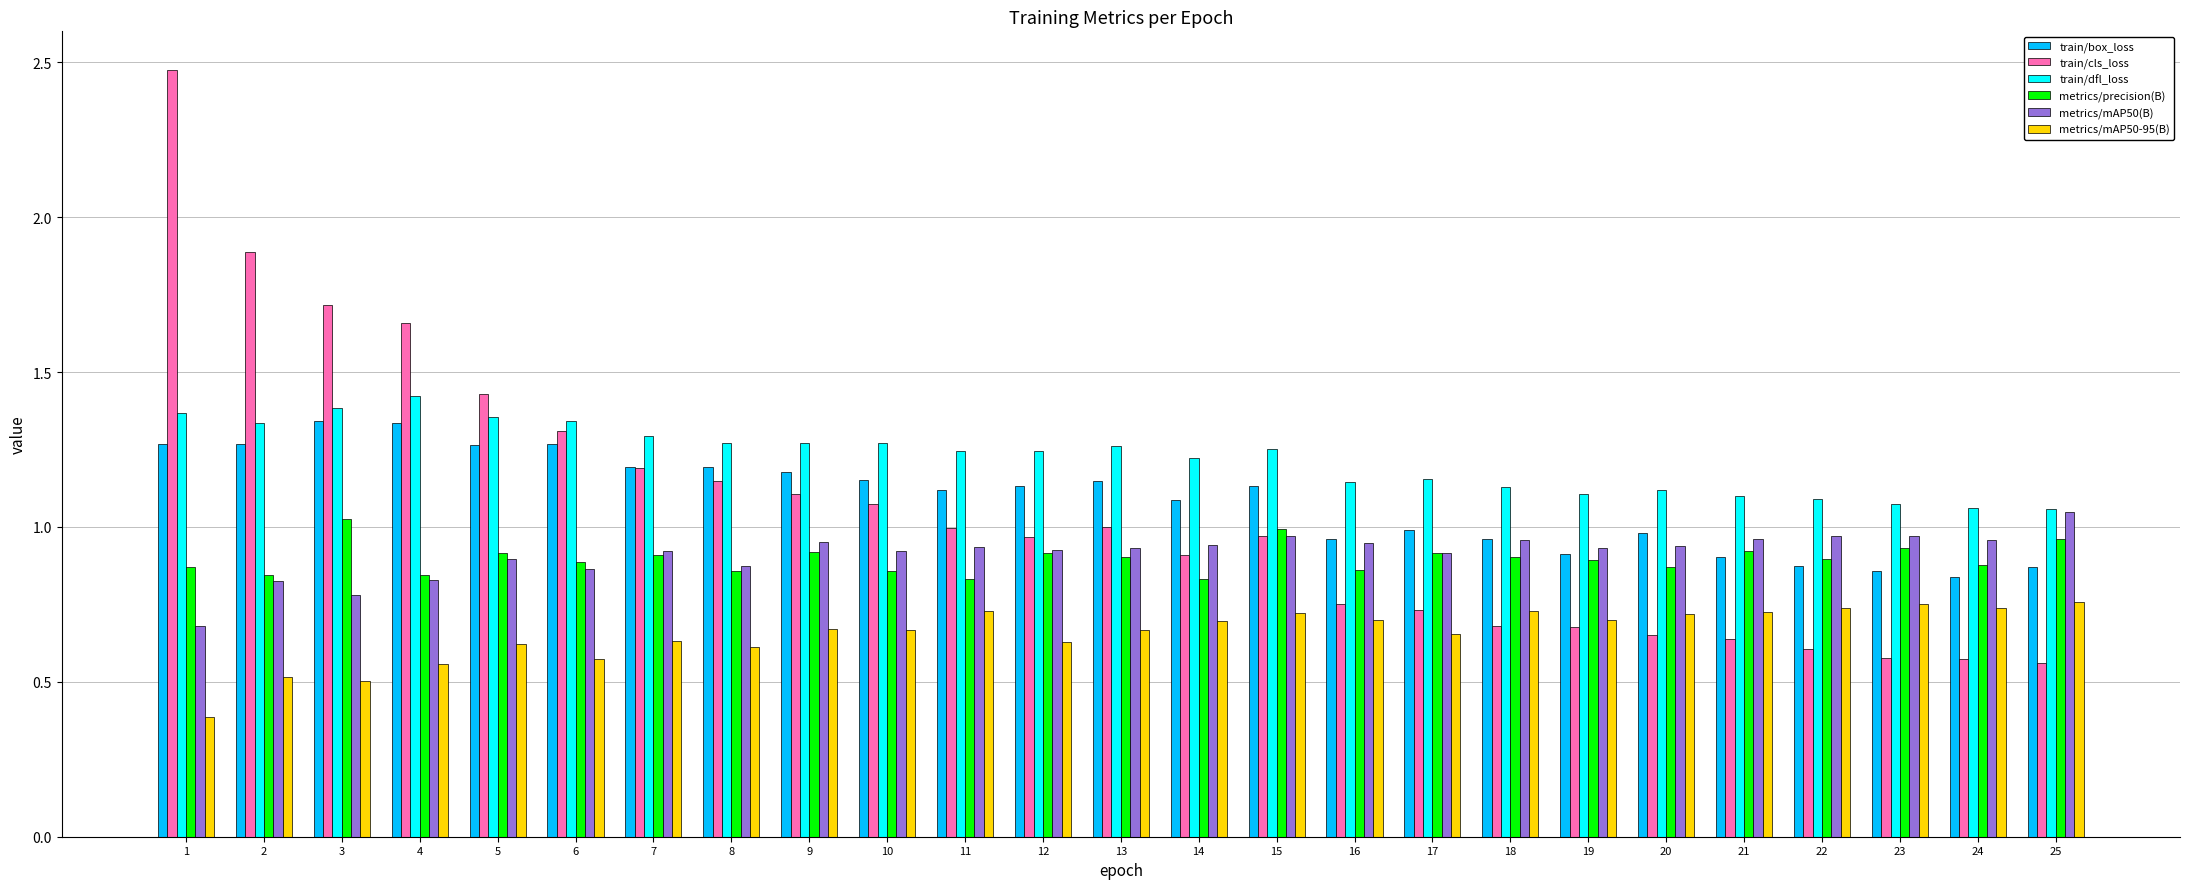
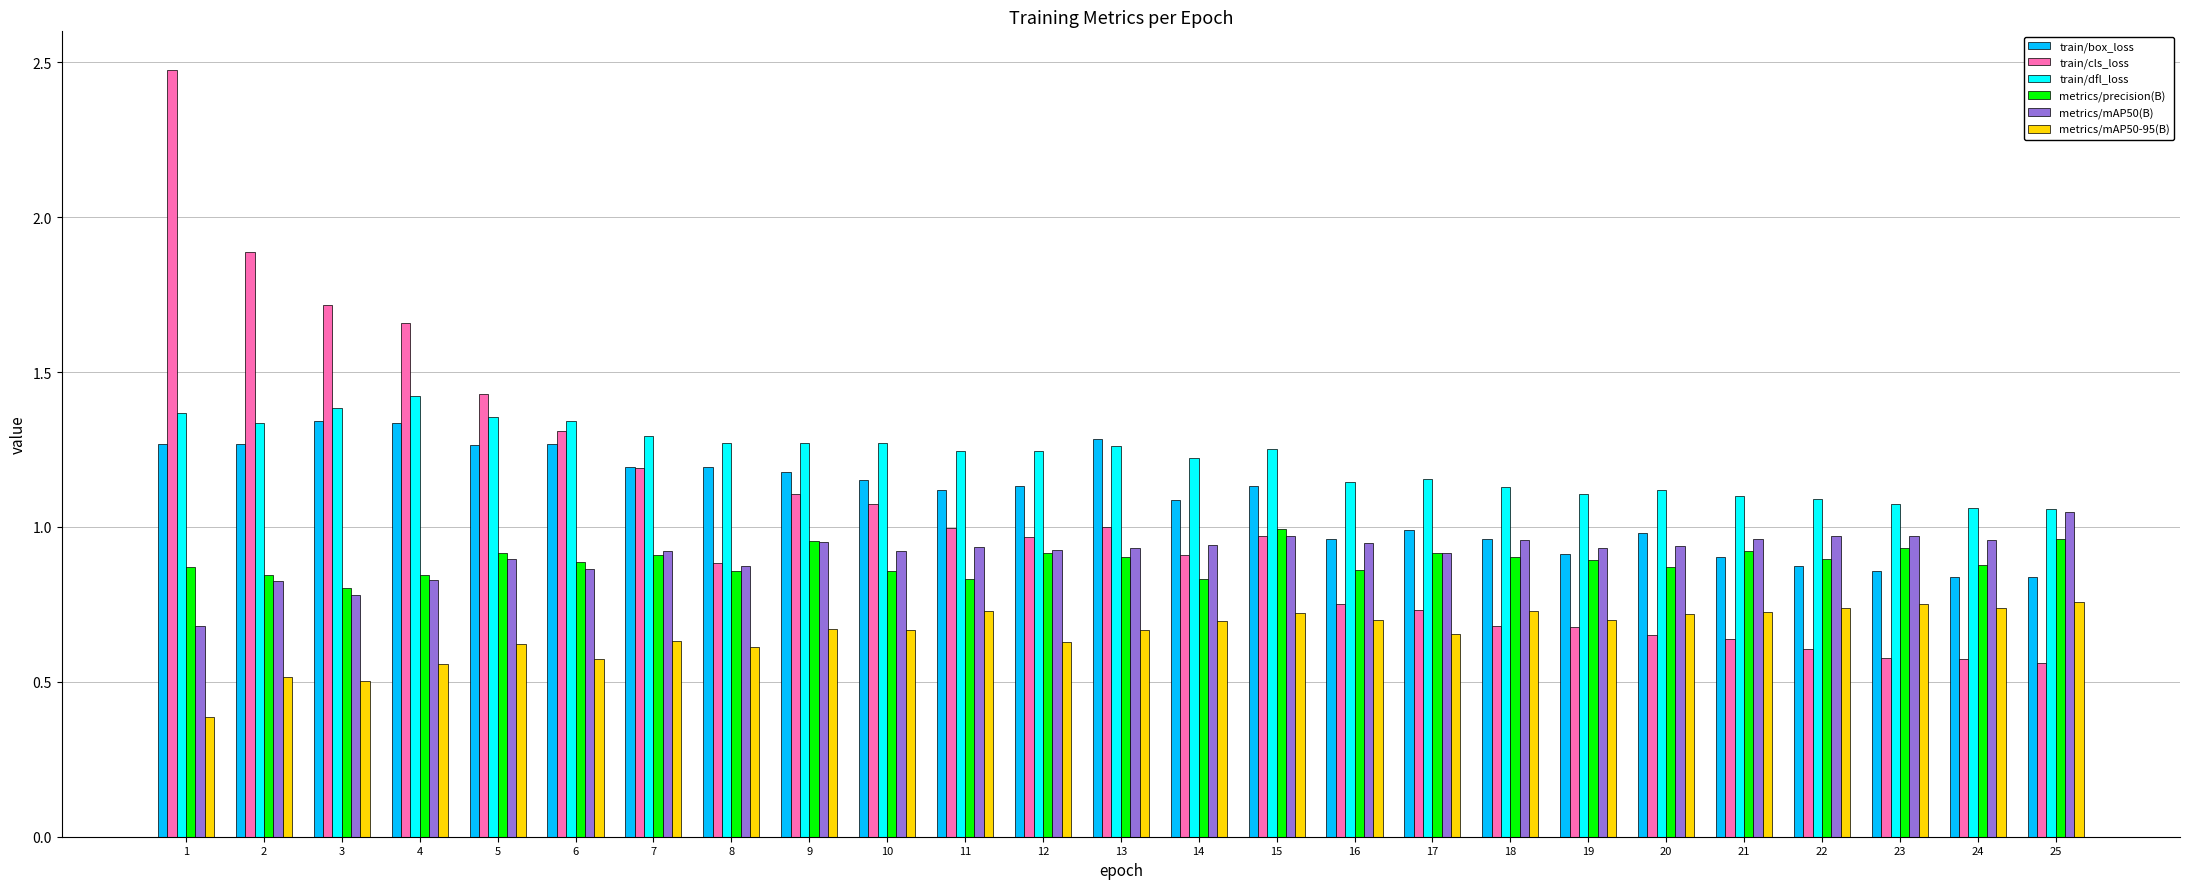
metrics/precision(B), 3: 1.02 -> 0.80
train/cls_loss, 8: 1.15 -> 0.88
metrics/precision(B), 9: 0.92 -> 0.96
train/box_loss, 13: 1.15 -> 1.28
train/box_loss, 25: 0.87 -> 0.84
